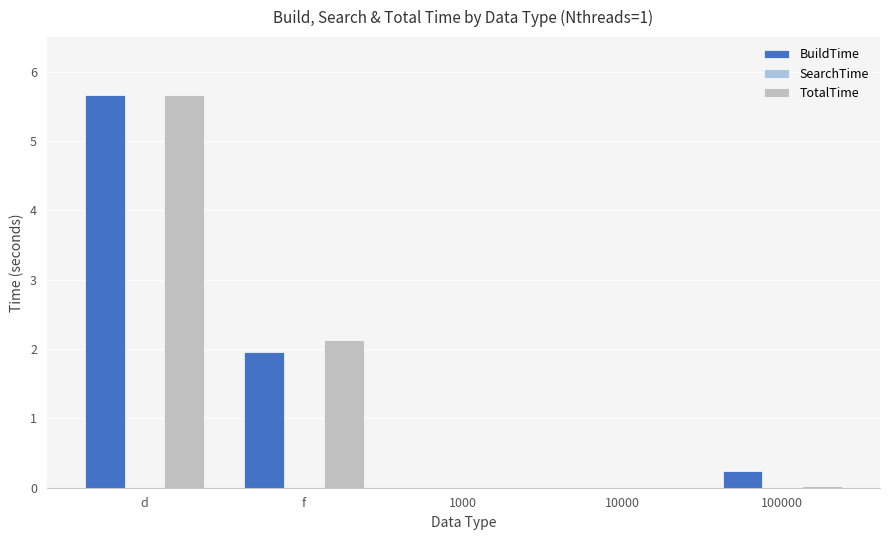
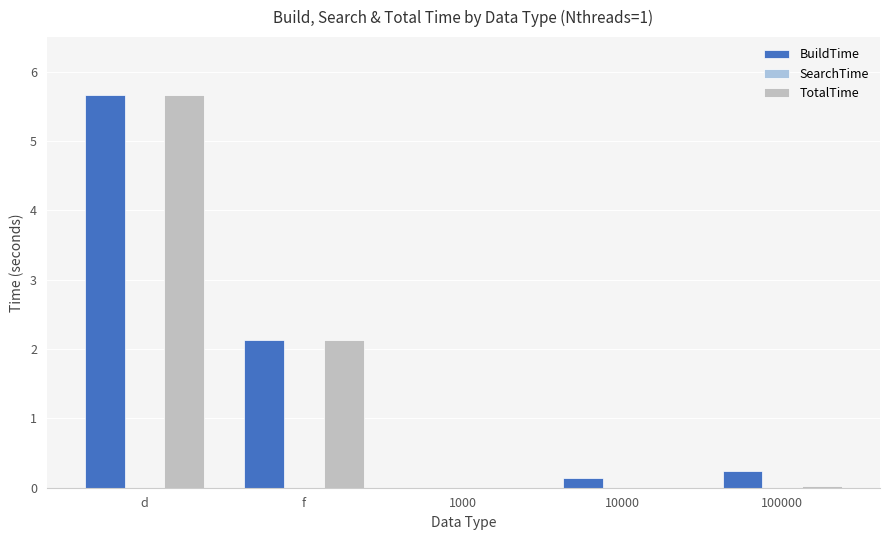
BuildTime, f: 2.0 -> 2.1
BuildTime, 10000: 0.0 -> 0.1
